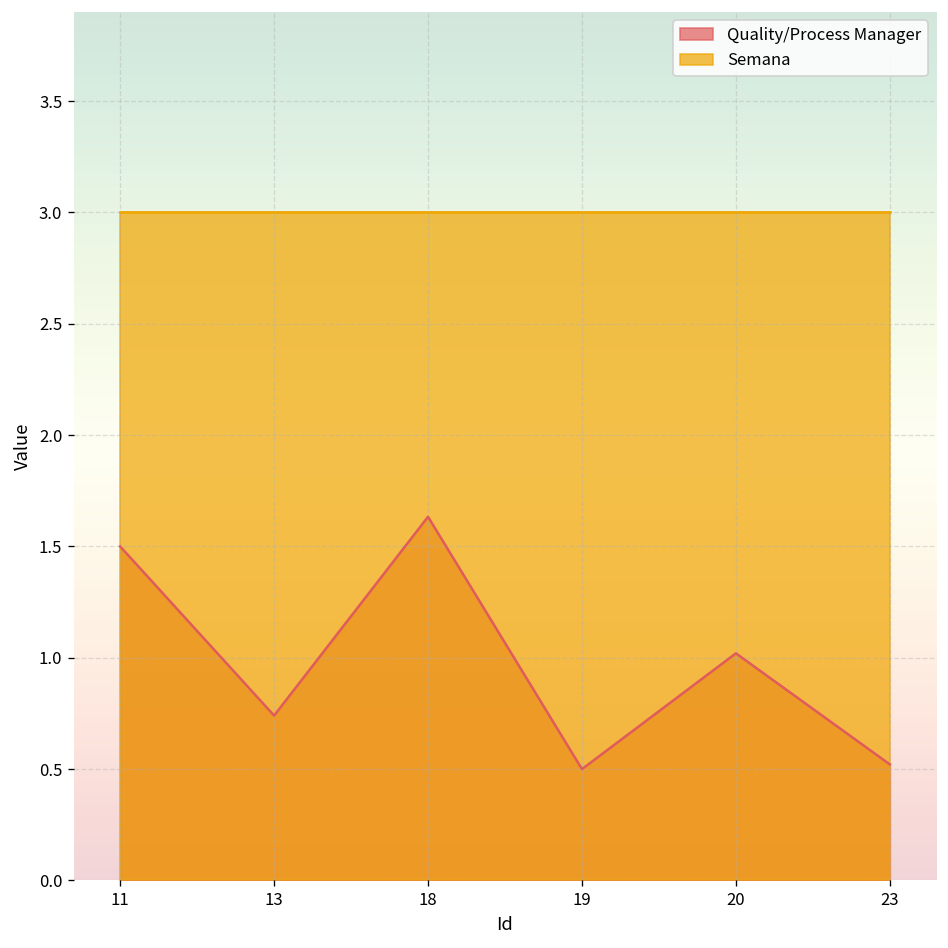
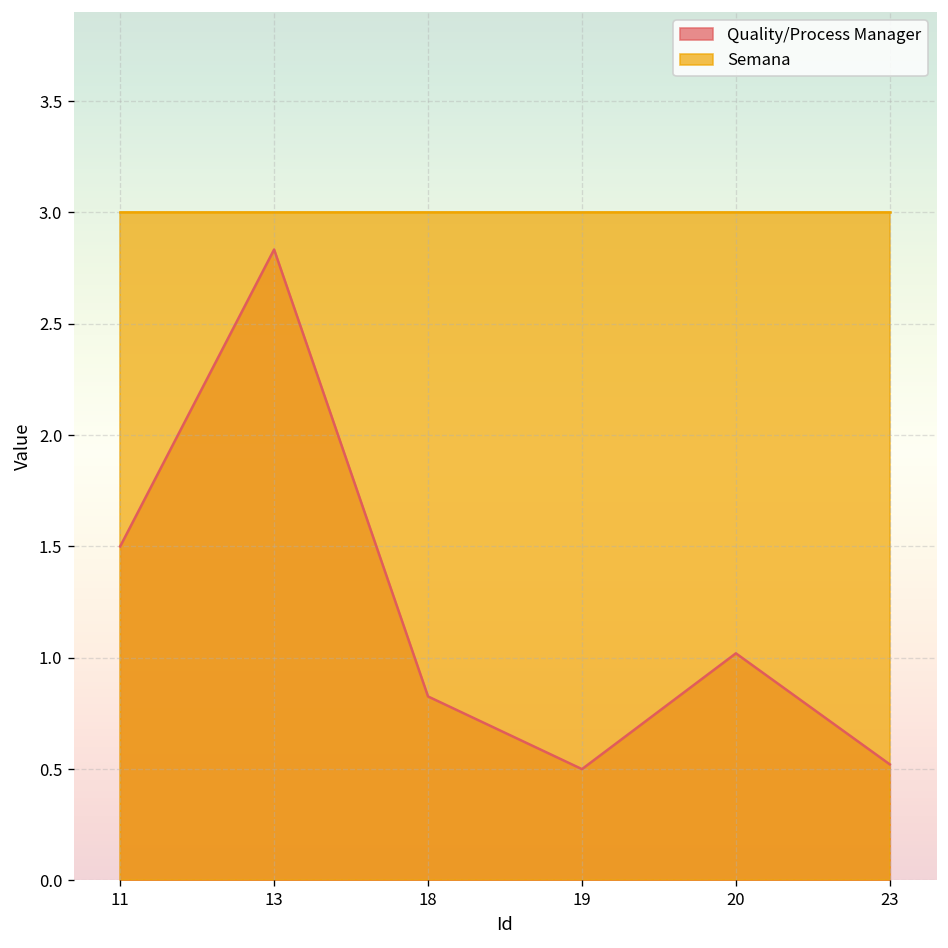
Quality/Process Manager, 13: 0.74 -> 2.83
Quality/Process Manager, 18: 1.63 -> 0.83
